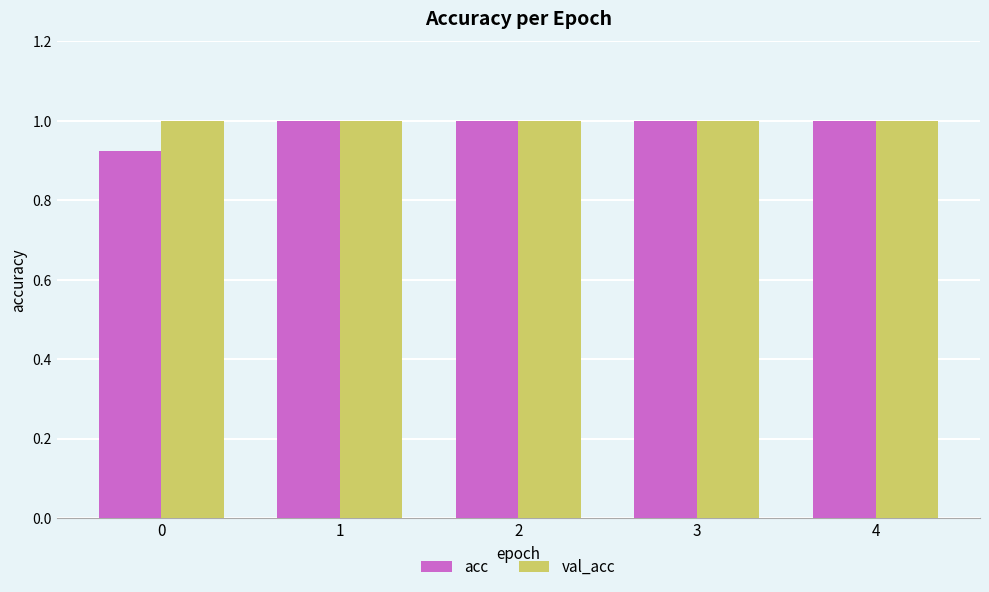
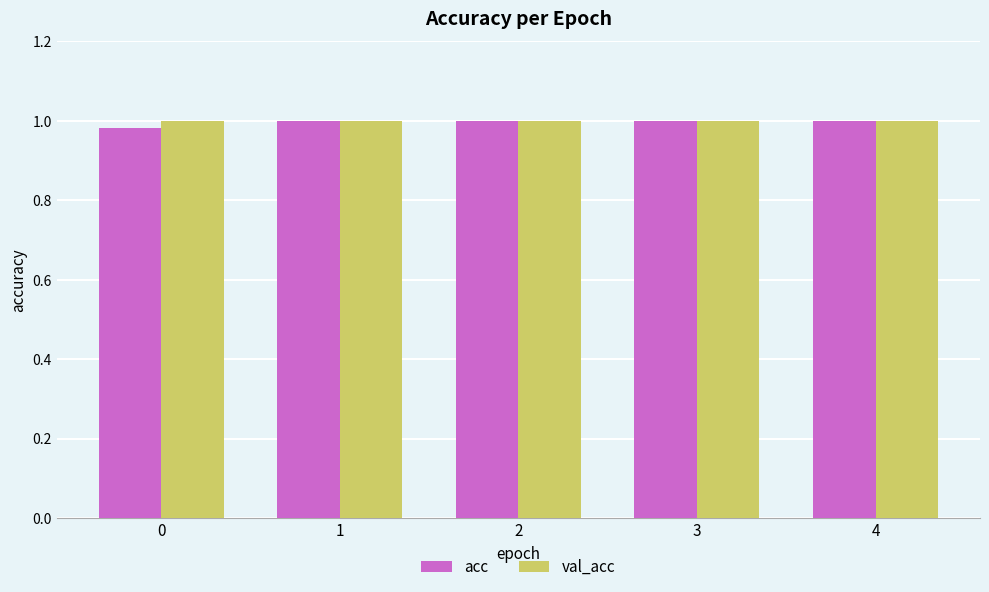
acc, 0: 0.92 -> 0.98
